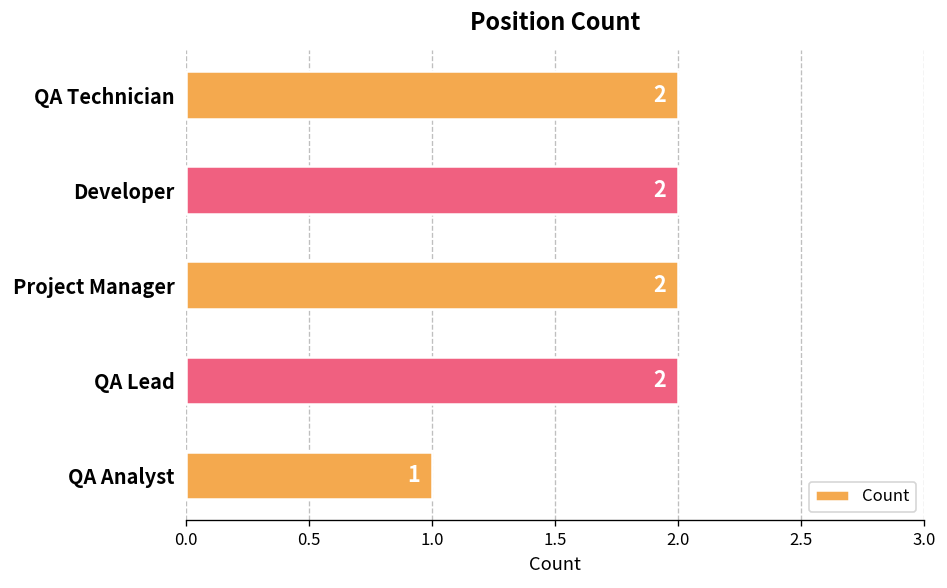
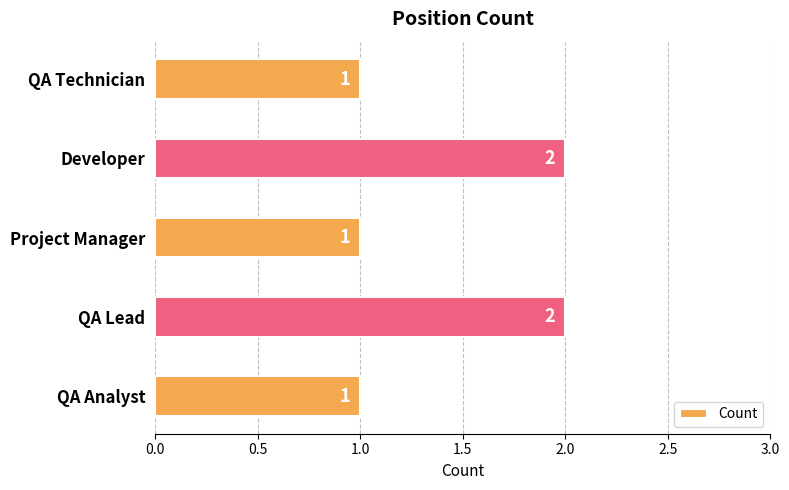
QA Technician: 2 -> 1
Project Manager: 2 -> 1
